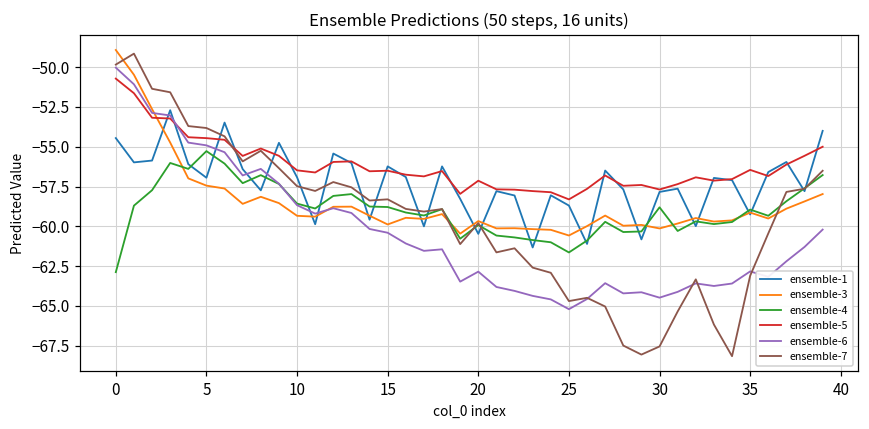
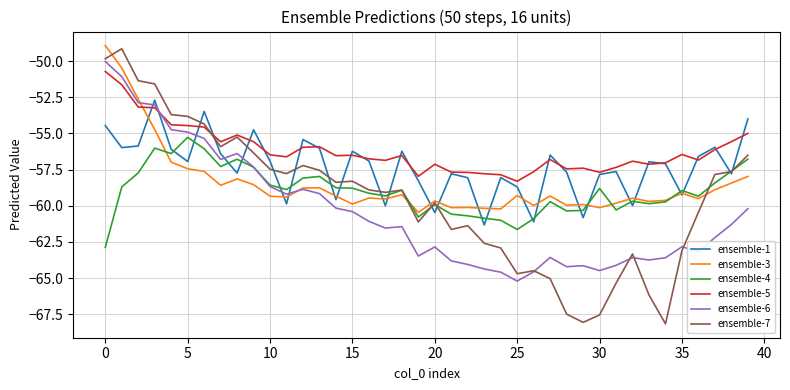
ensemble-3, 25: -60.6 -> -59.3
